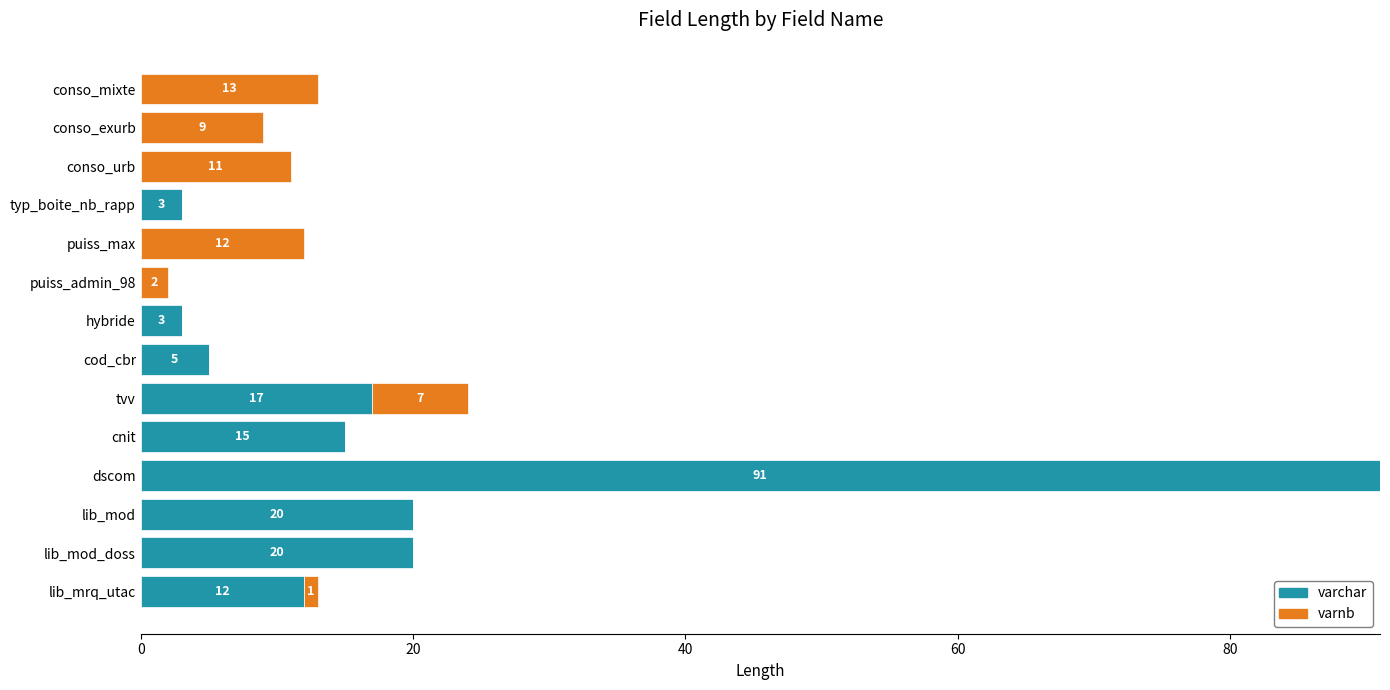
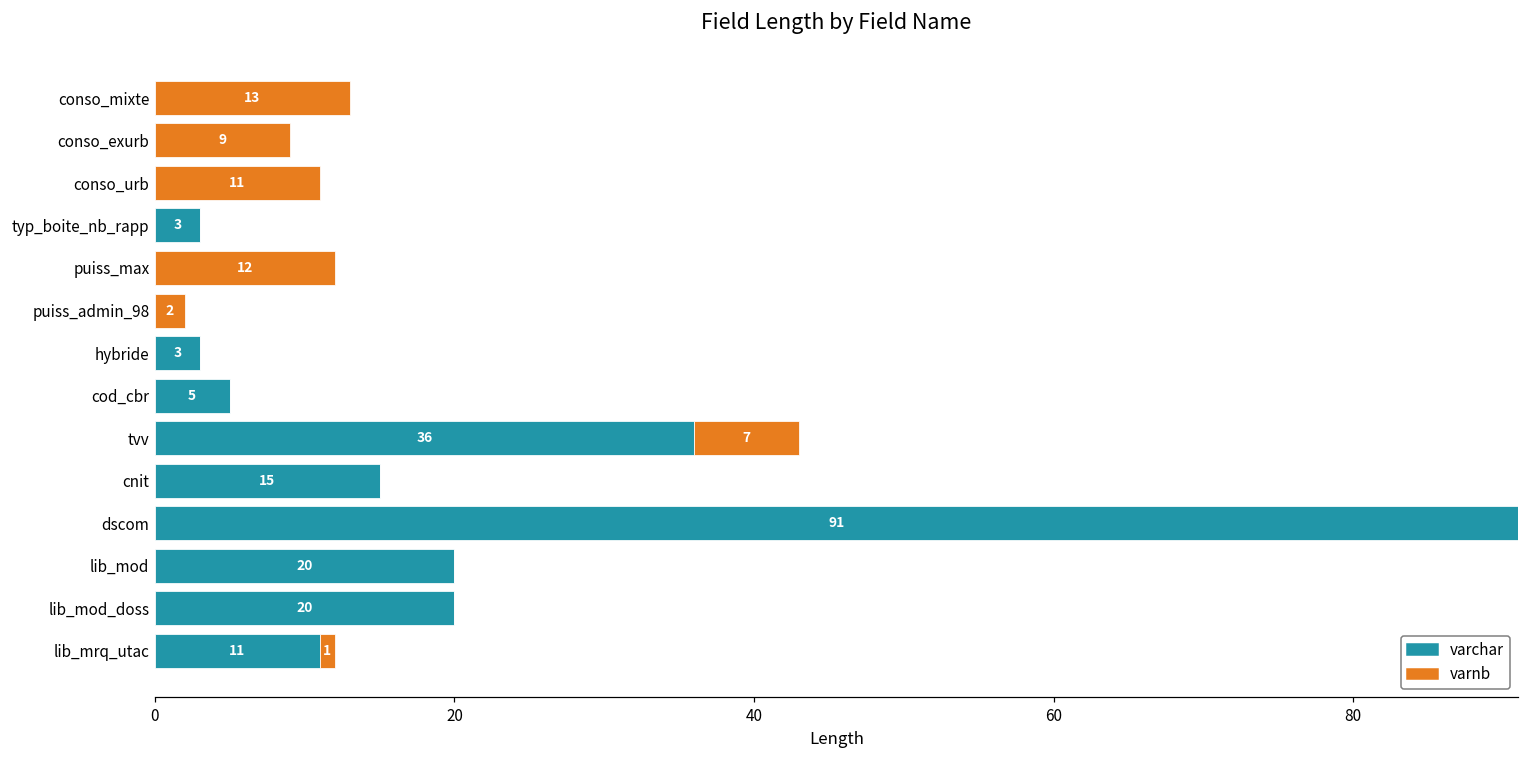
varchar, tvv: 17 -> 36
varchar, lib_mrq_utac: 12 -> 11
